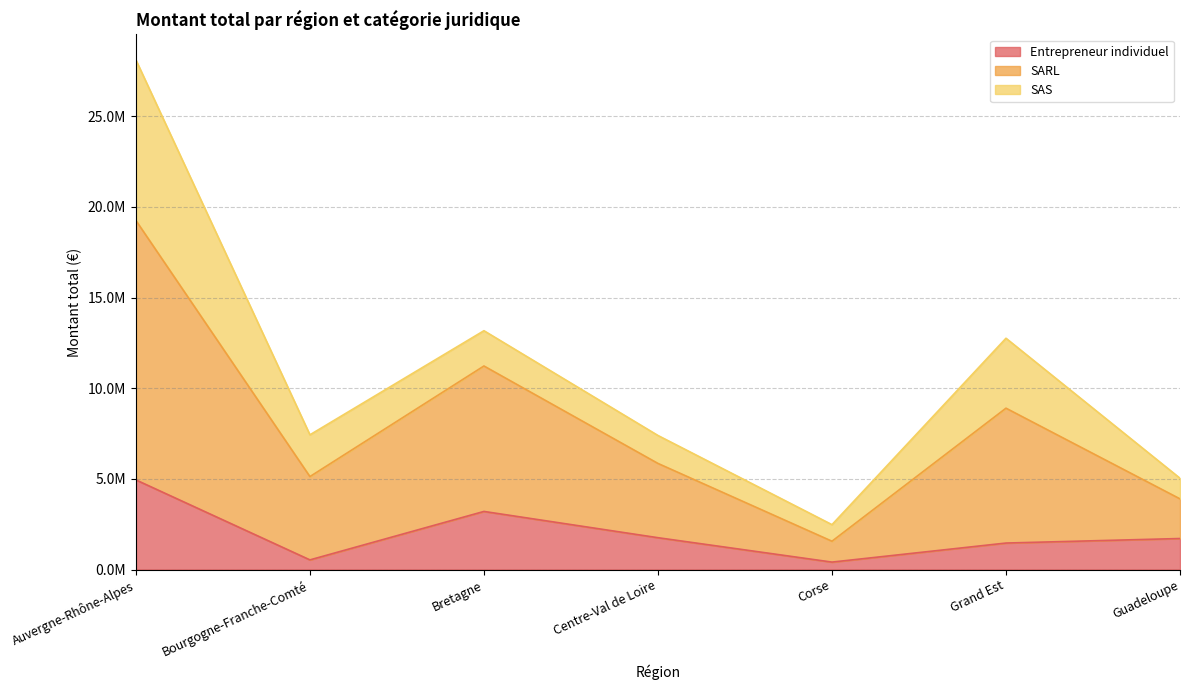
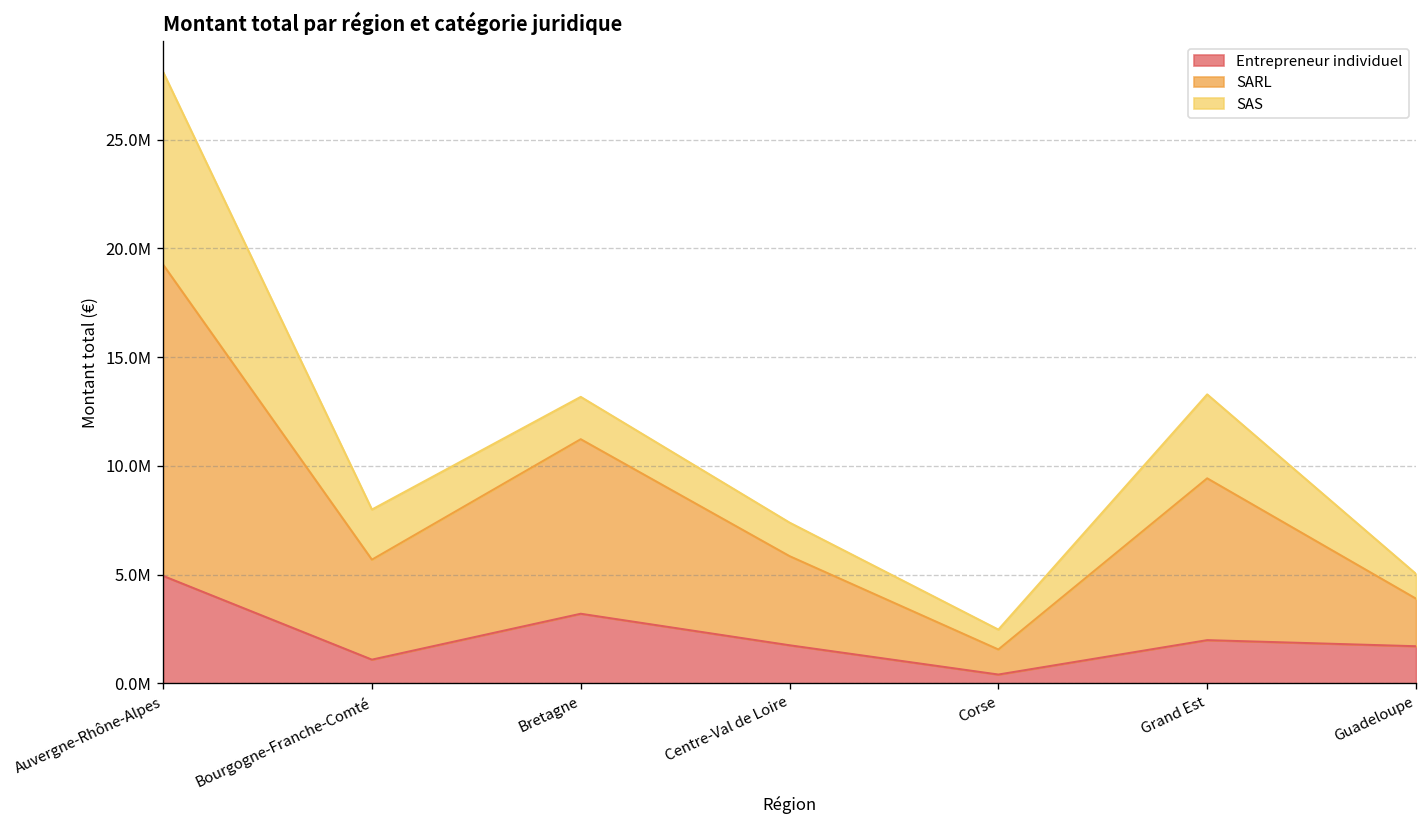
Entrepreneur individuel, Bourgogne-Franche-Comté: 500000 -> 1100000
Entrepreneur individuel, Grand Est: 1500000 -> 2000000
